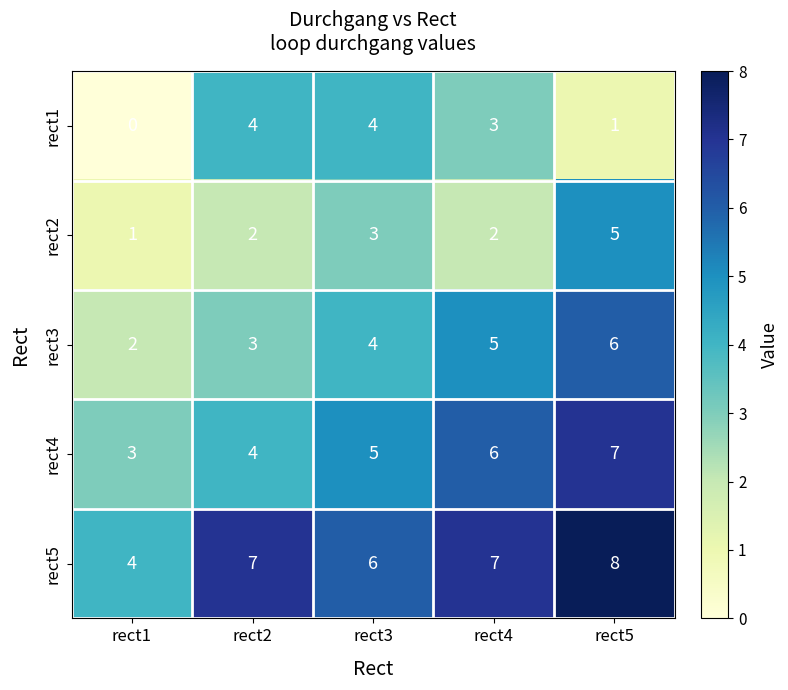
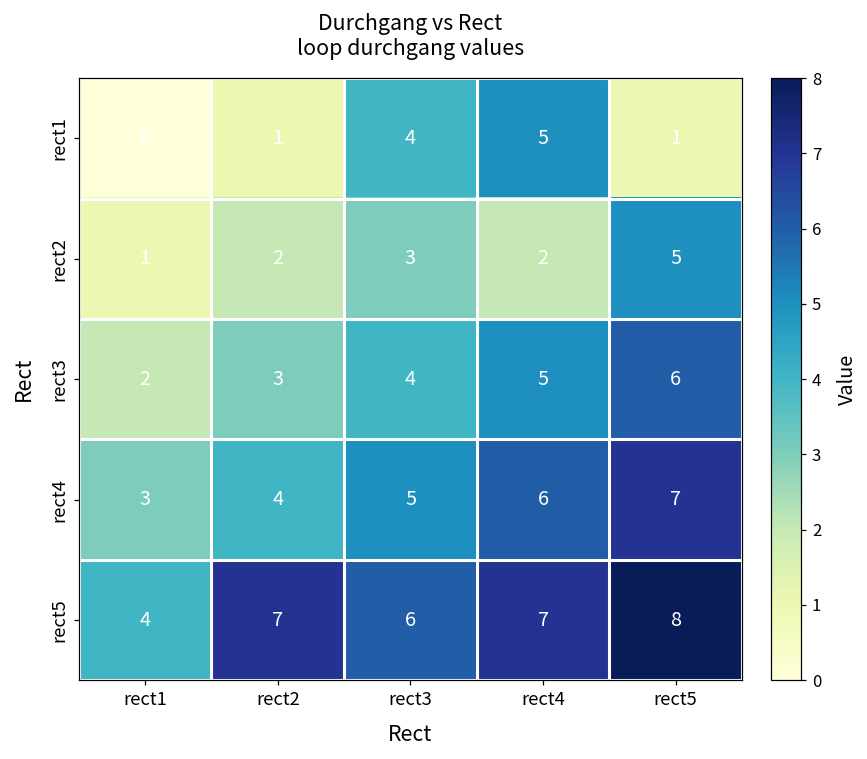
rect1, rect2: 4 -> 1
rect1, rect4: 3 -> 5
